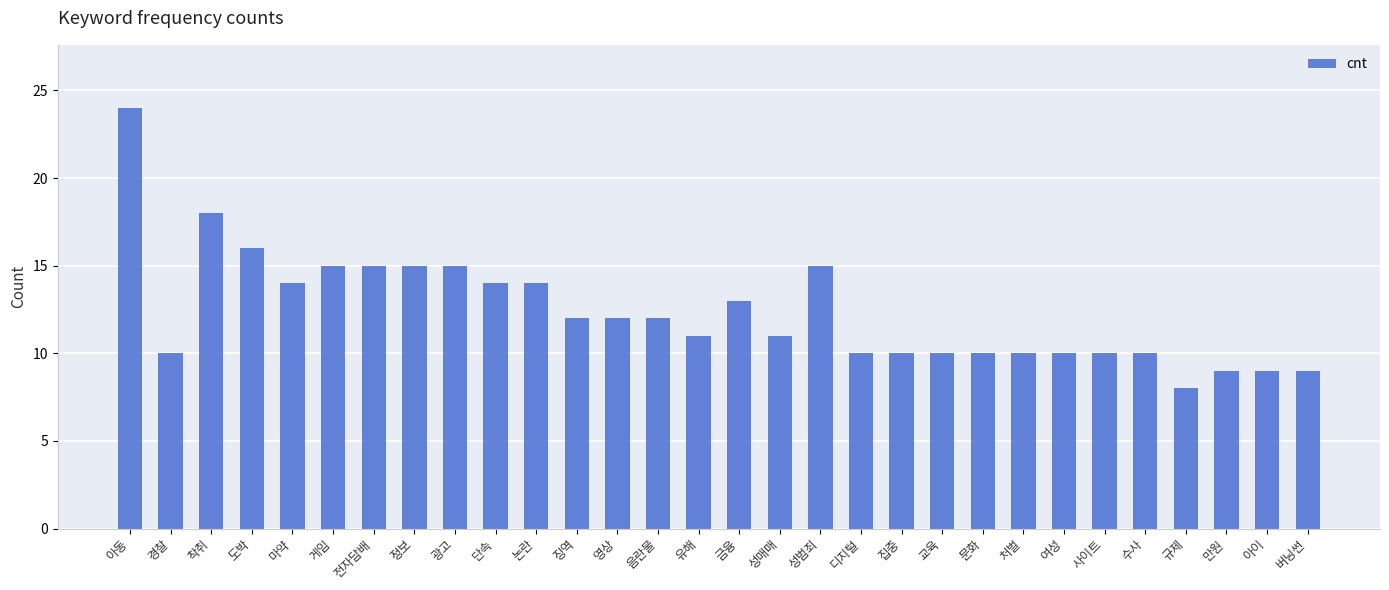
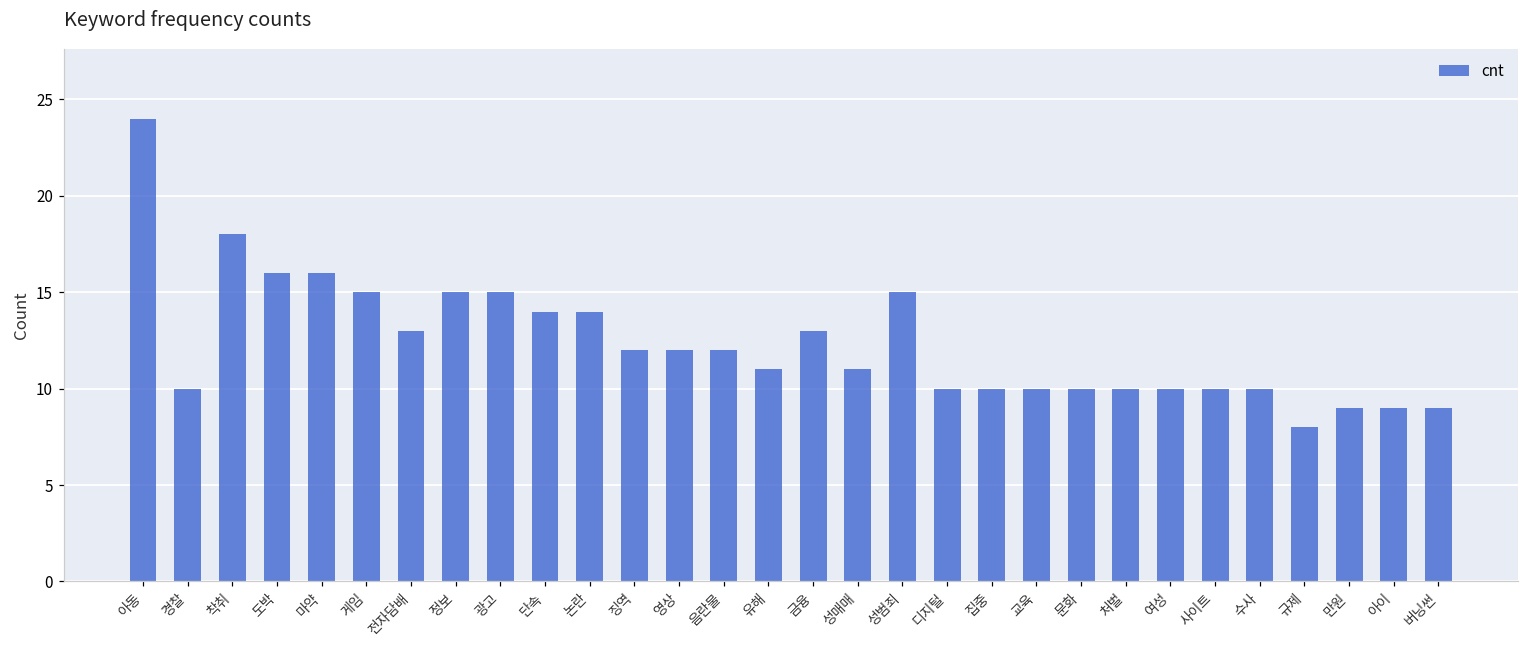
마약: 14 -> 16
전자담배: 15 -> 13
